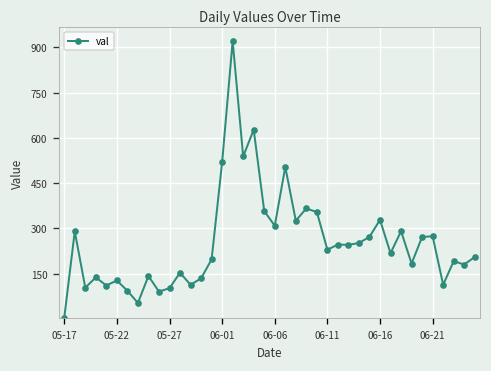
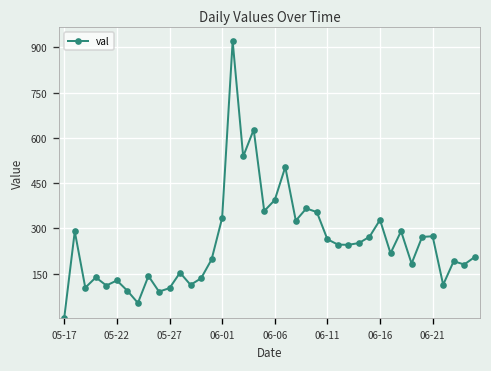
06-01: 520 -> 330
06-06: 310 -> 390
06-11: 230 -> 260
